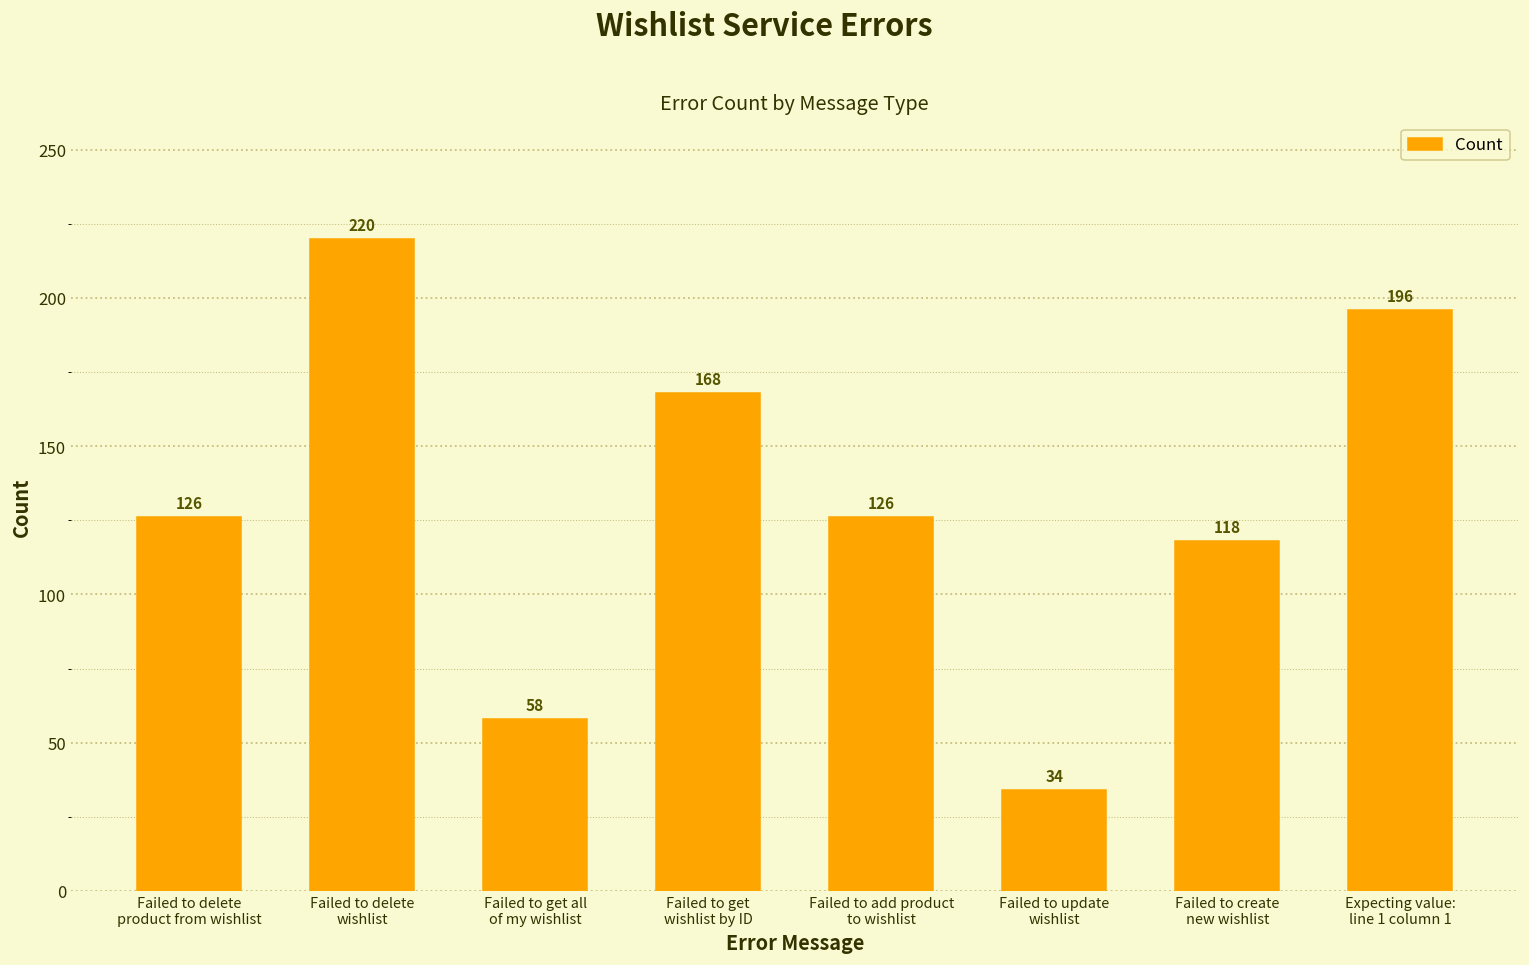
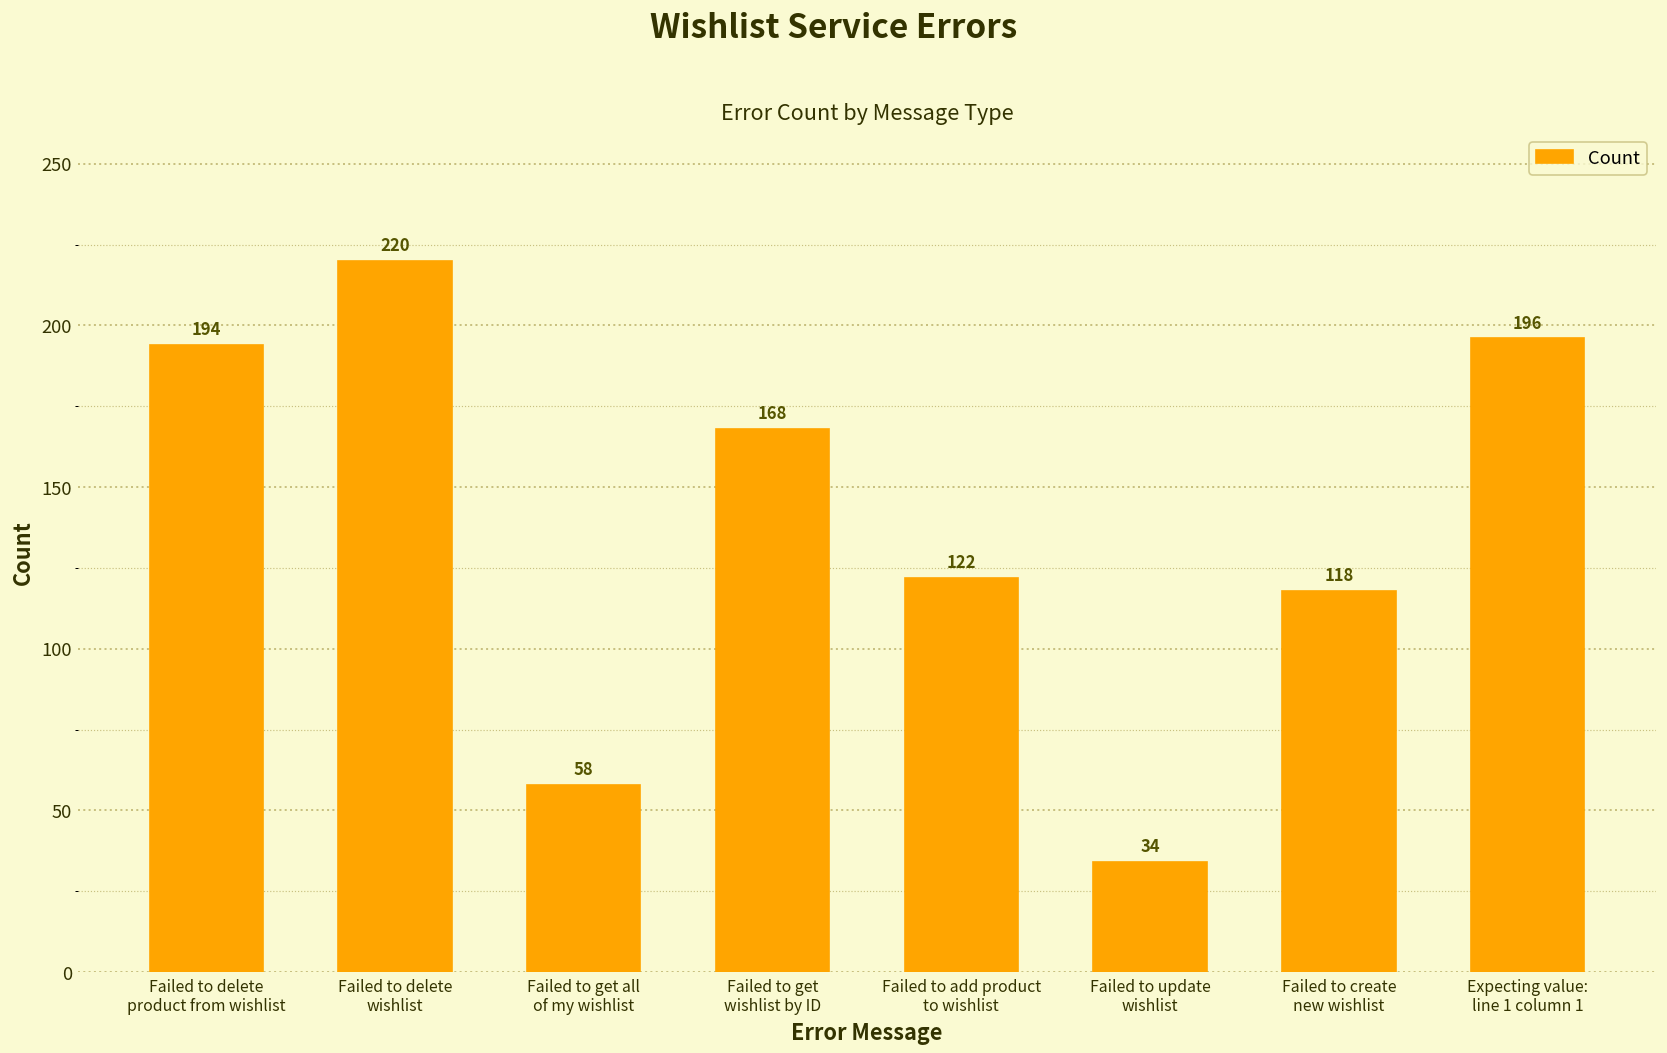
Failed to delete product from wishlist: 126 -> 194
Failed to add product to wishlist: 126 -> 122
